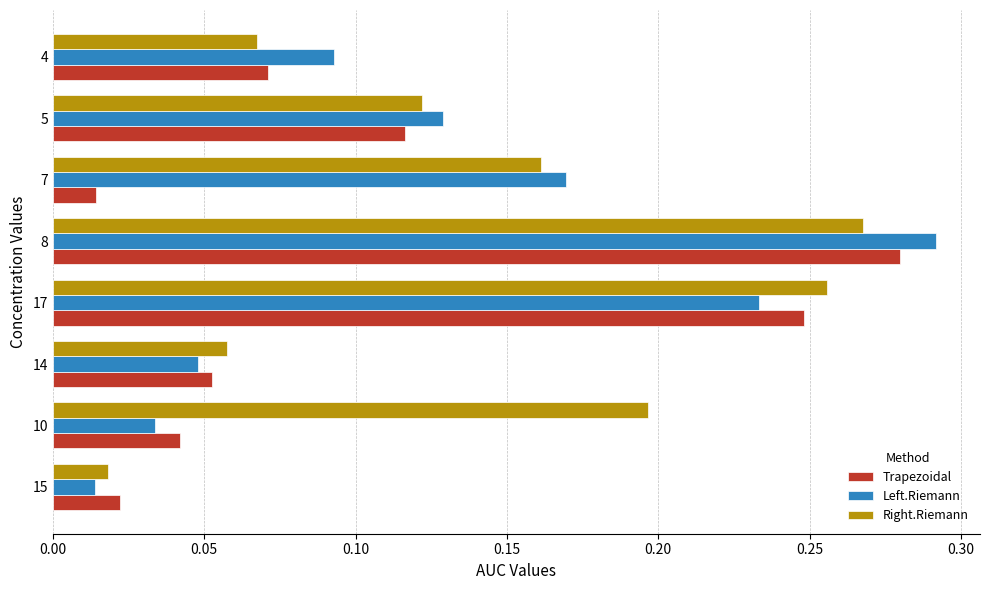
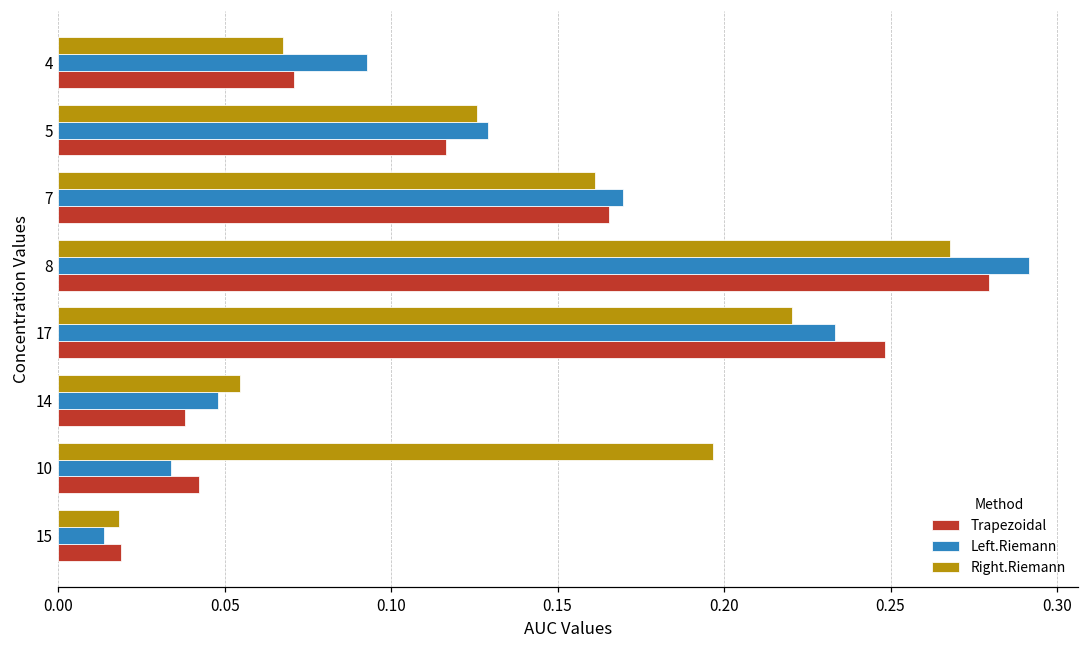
Right.Riemann, 5: 0.122 -> 0.126
Trapezoidal, 7: 0.014 -> 0.165
Right.Riemann, 17: 0.256 -> 0.221
Right.Riemann, 14: 0.057 -> 0.055
Trapezoidal, 14: 0.053 -> 0.038
Trapezoidal, 15: 0.022 -> 0.019
